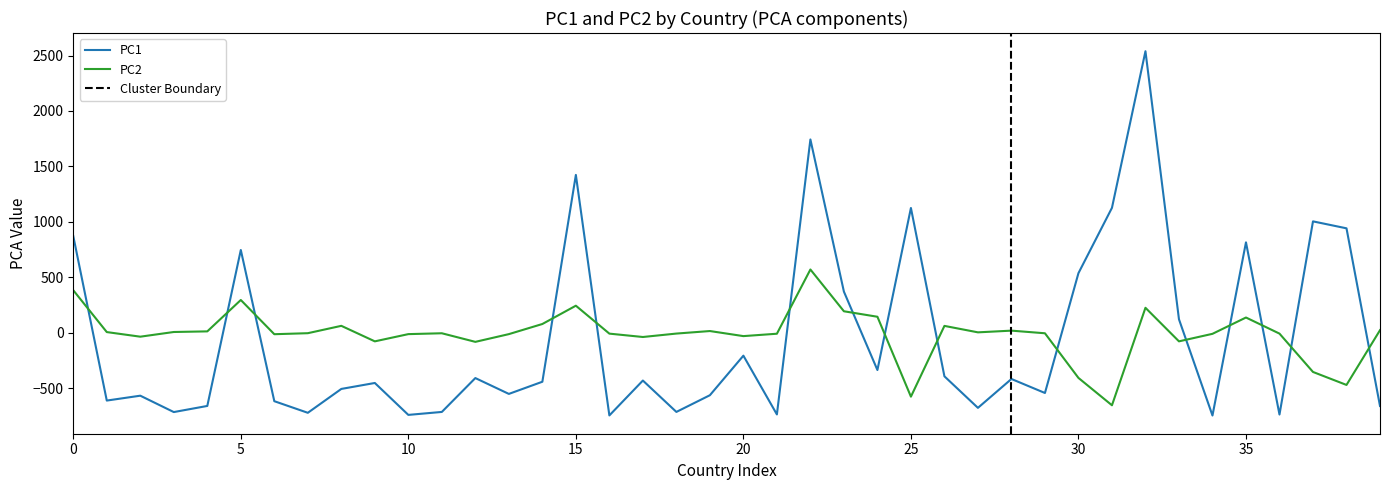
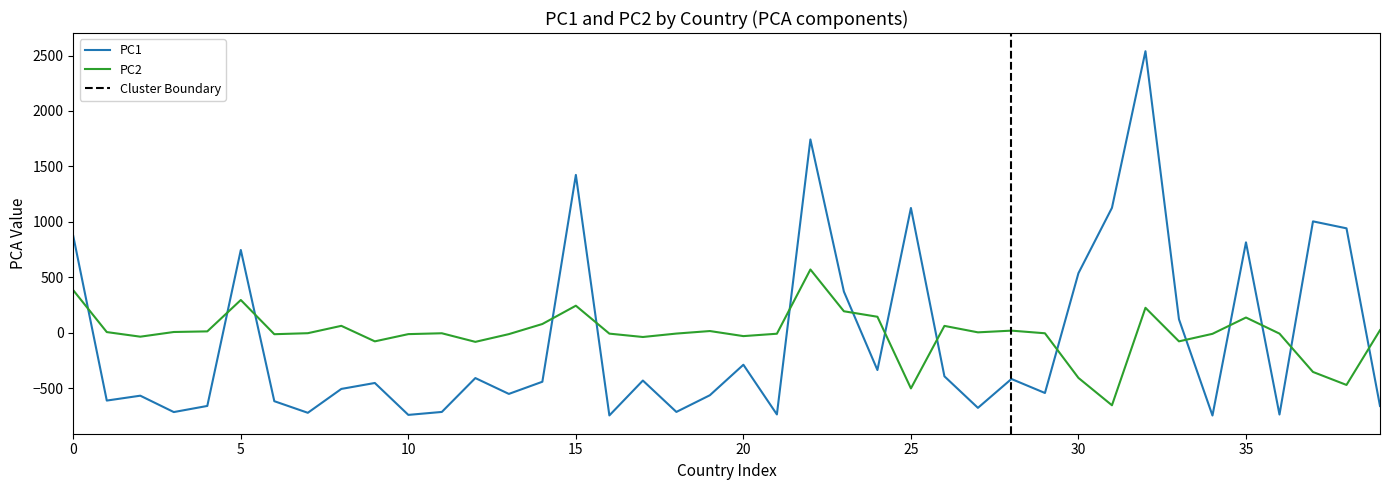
PC1, 20: -210 -> -290
PC2, 25: -580 -> -500
